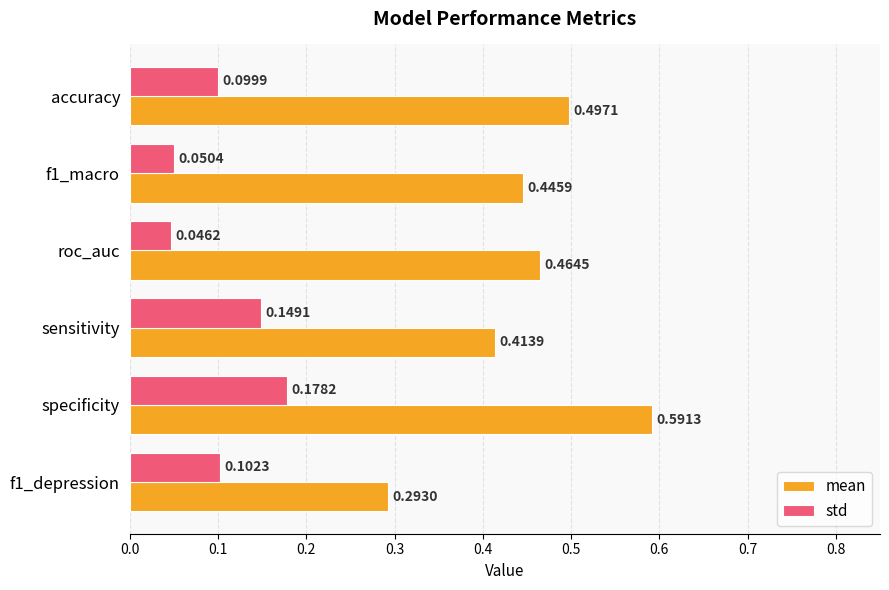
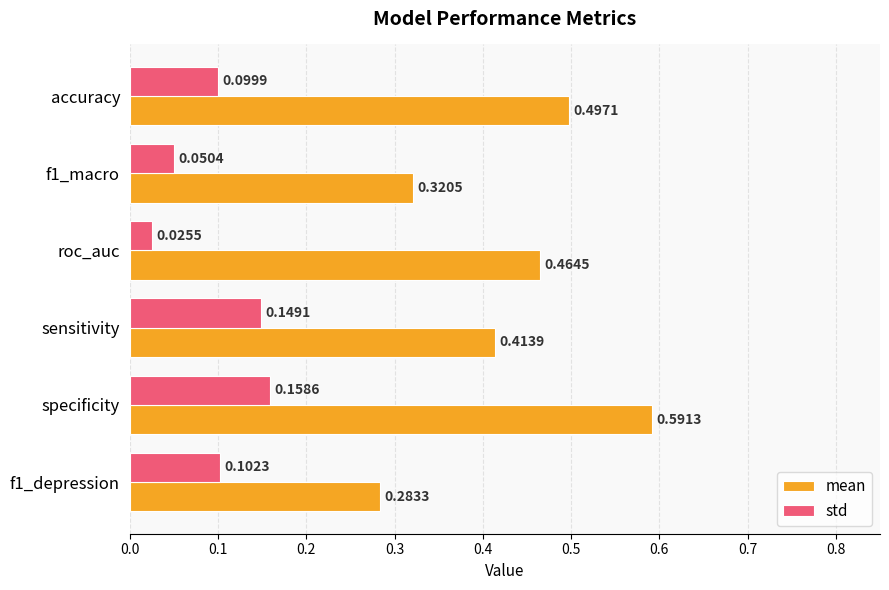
mean, f1_macro: 0.4459 -> 0.3205
std, roc_auc: 0.0462 -> 0.0255
std, specificity: 0.1782 -> 0.1586
mean, f1_depression: 0.2930 -> 0.2833
